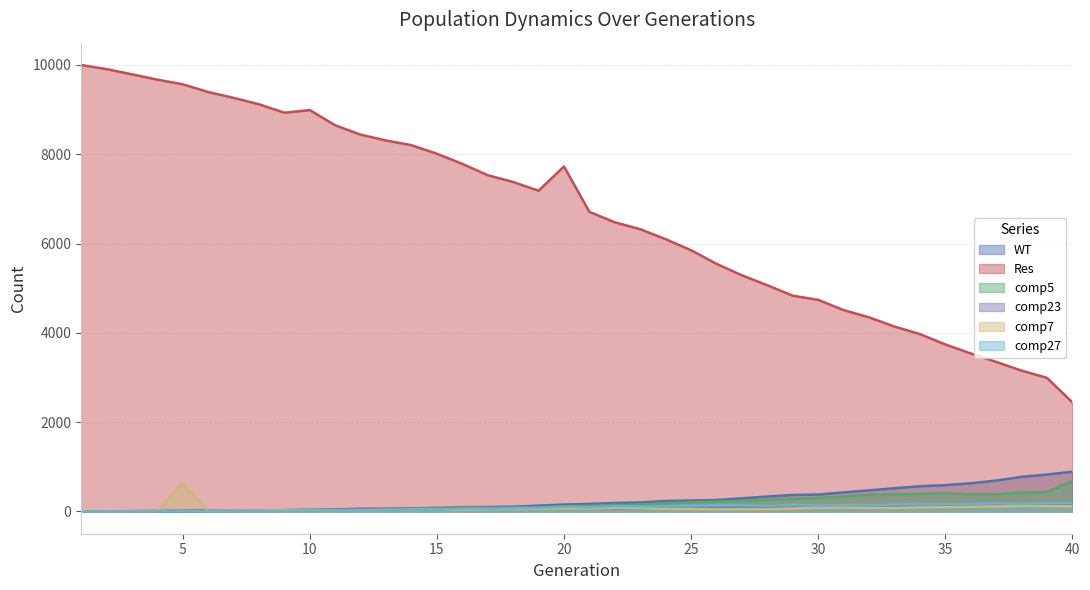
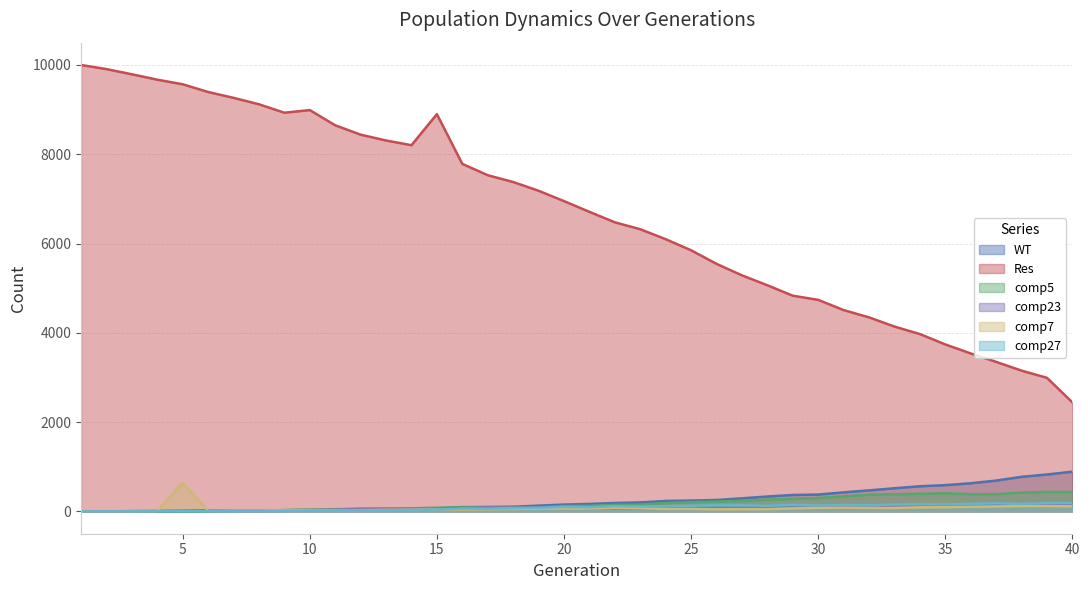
Res, 15: 8000 -> 8900
Res, 20: 7700 -> 7000
comp5, 40: 700 -> 400
